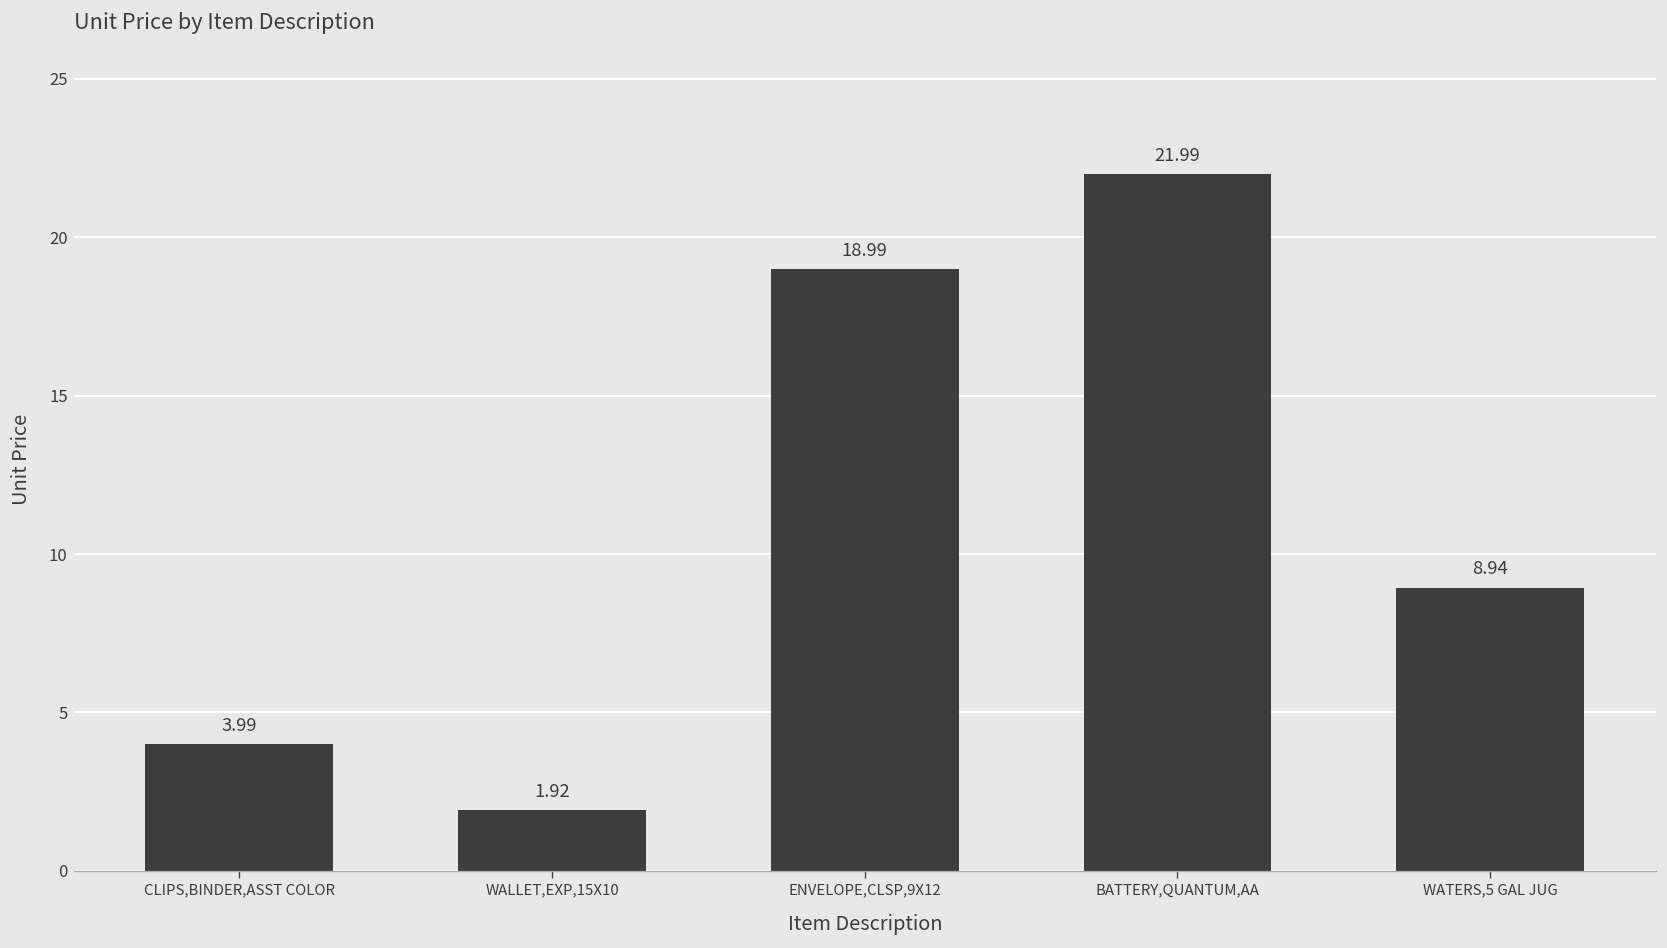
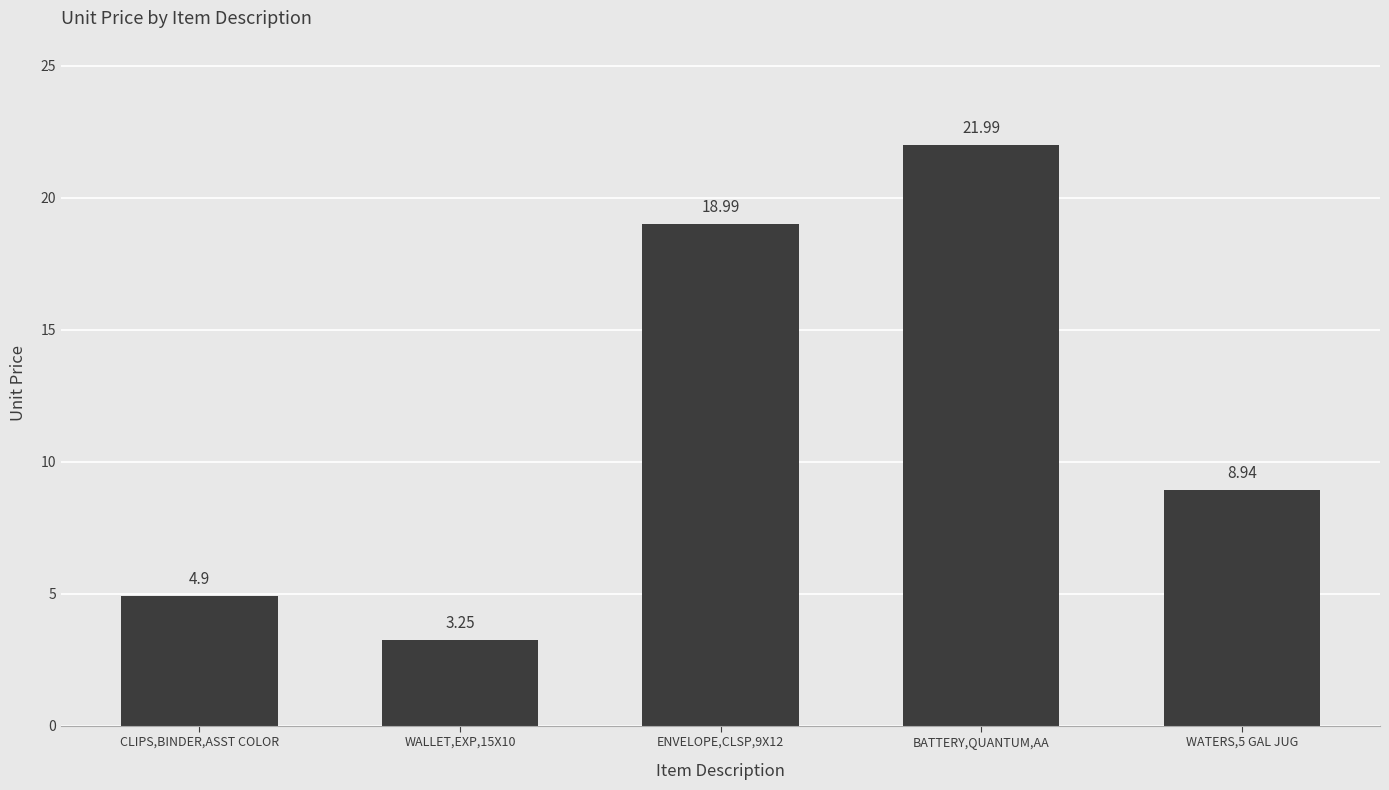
CLIPS,BINDER,ASST COLOR: 3.99 -> 4.9
WALLET,EXP,15X10: 1.92 -> 3.25
